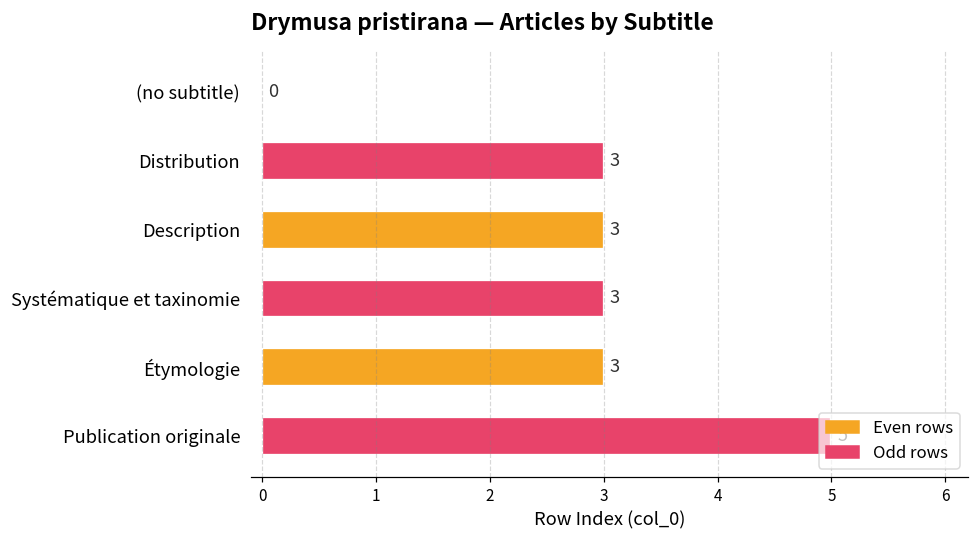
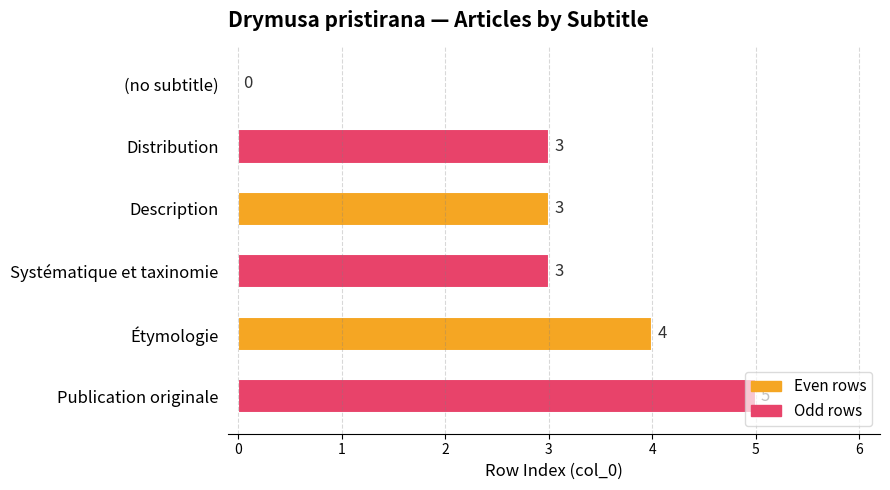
Étymologie: 3 -> 4
